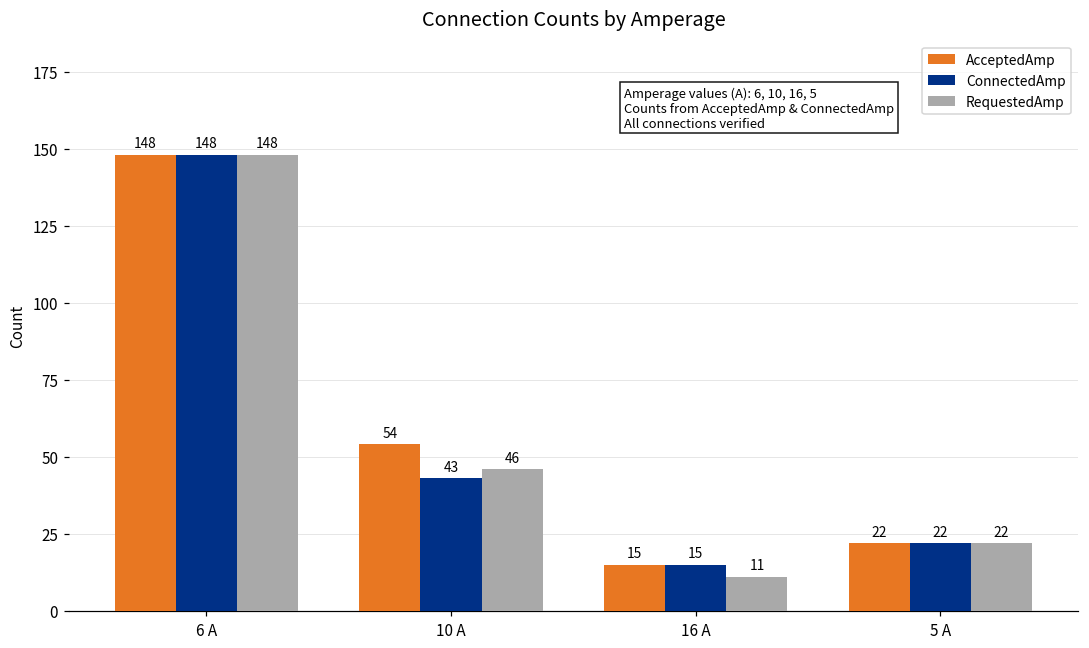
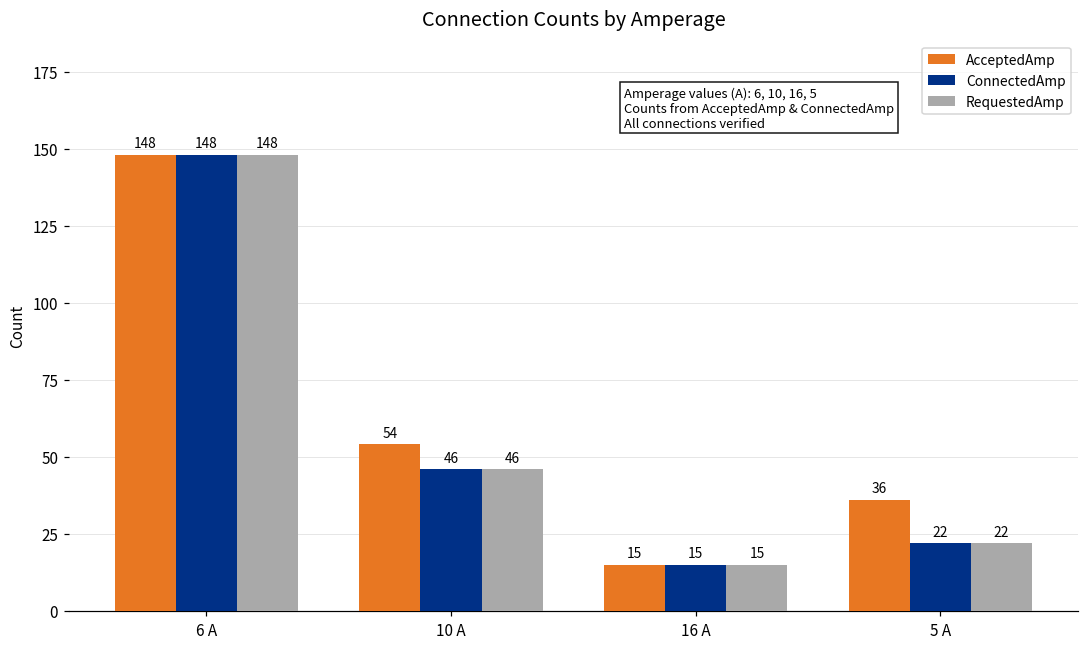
ConnectedAmp, 10 A: 43 -> 46
RequestedAmp, 16 A: 11 -> 15
AcceptedAmp, 5 A: 22 -> 36
